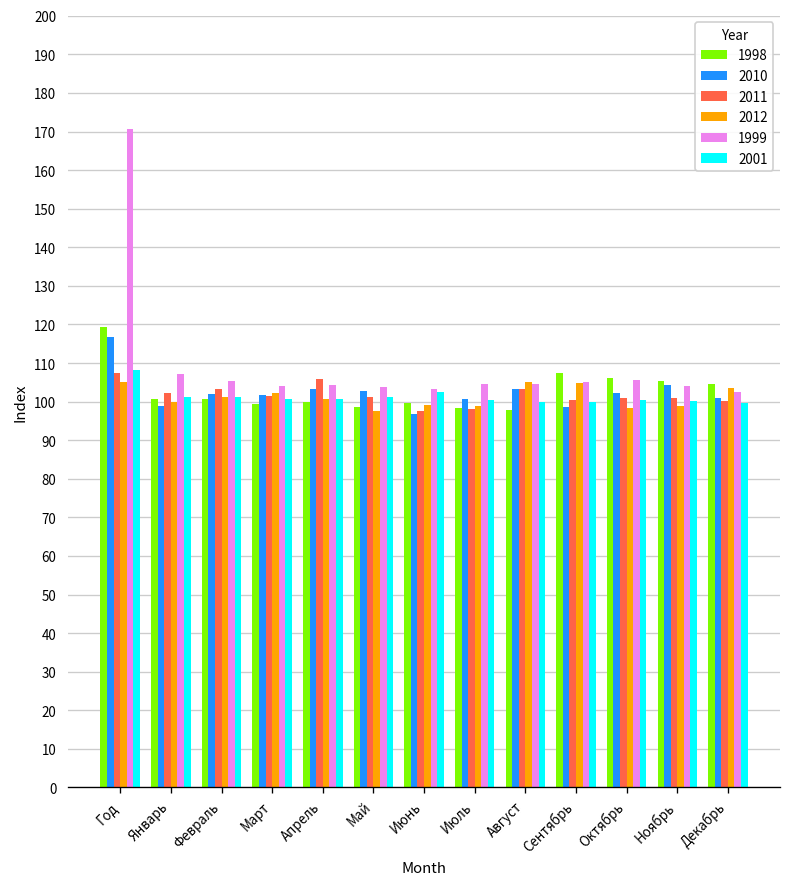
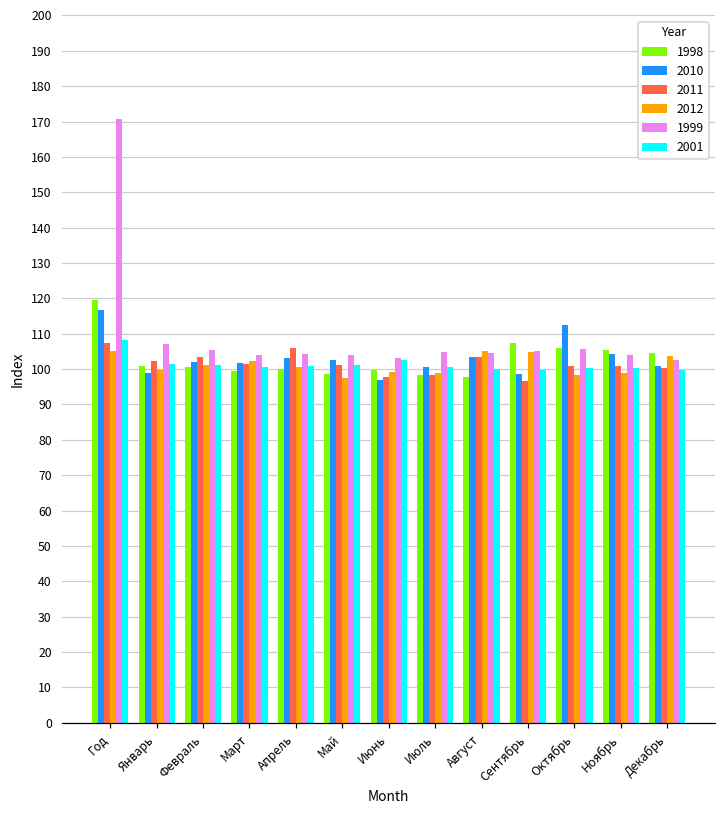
2011, Сентябрь: 101 -> 97
2010, Октябрь: 102 -> 113
